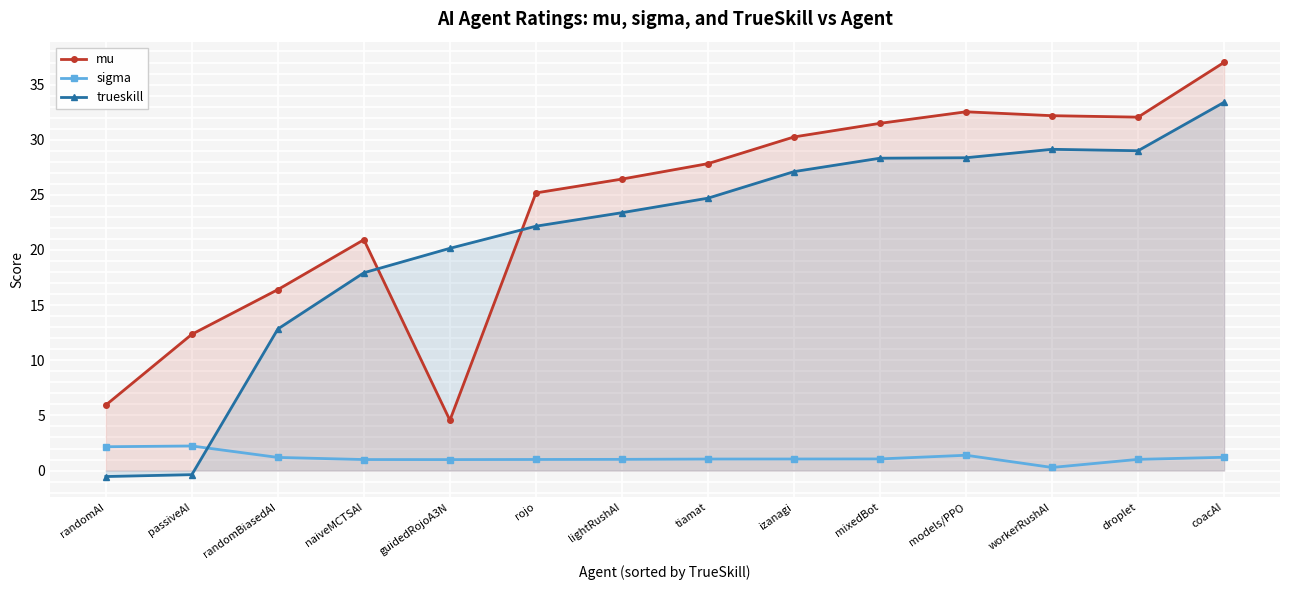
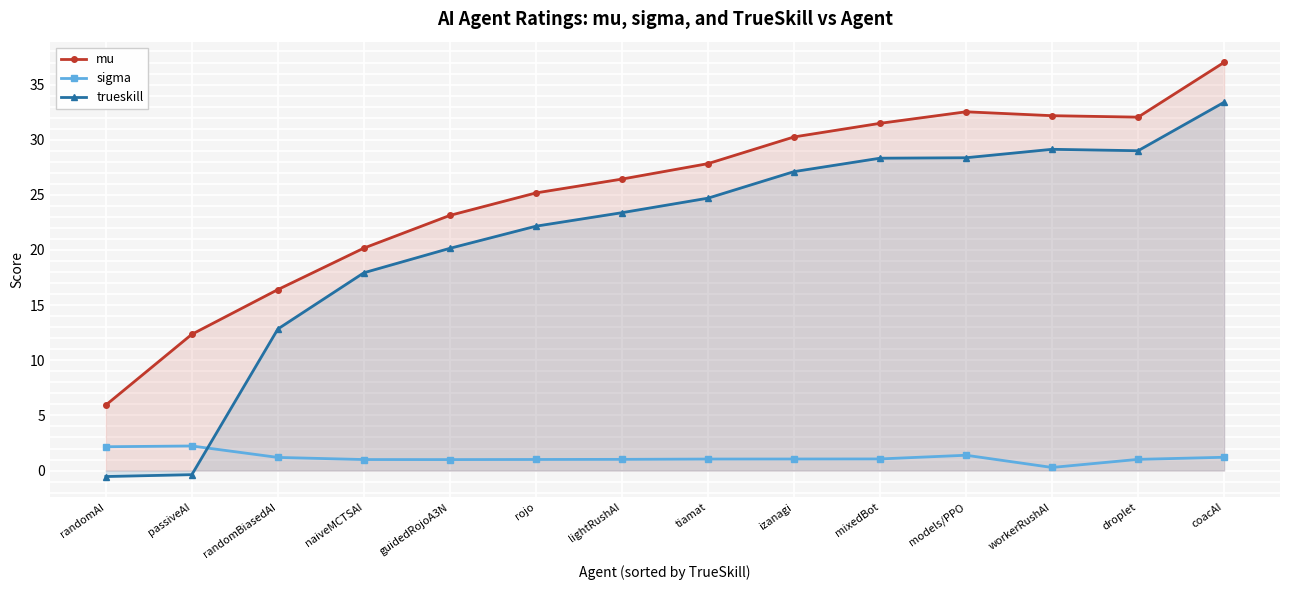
mu, naiveMCTSAI: 20.9 -> 20.2
mu, guidedRojoA3N: 4.6 -> 23.1
